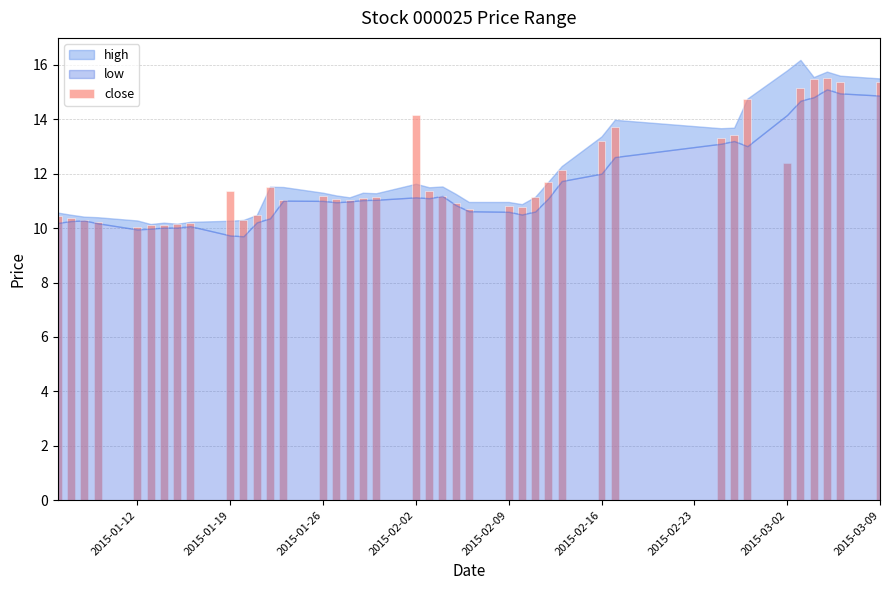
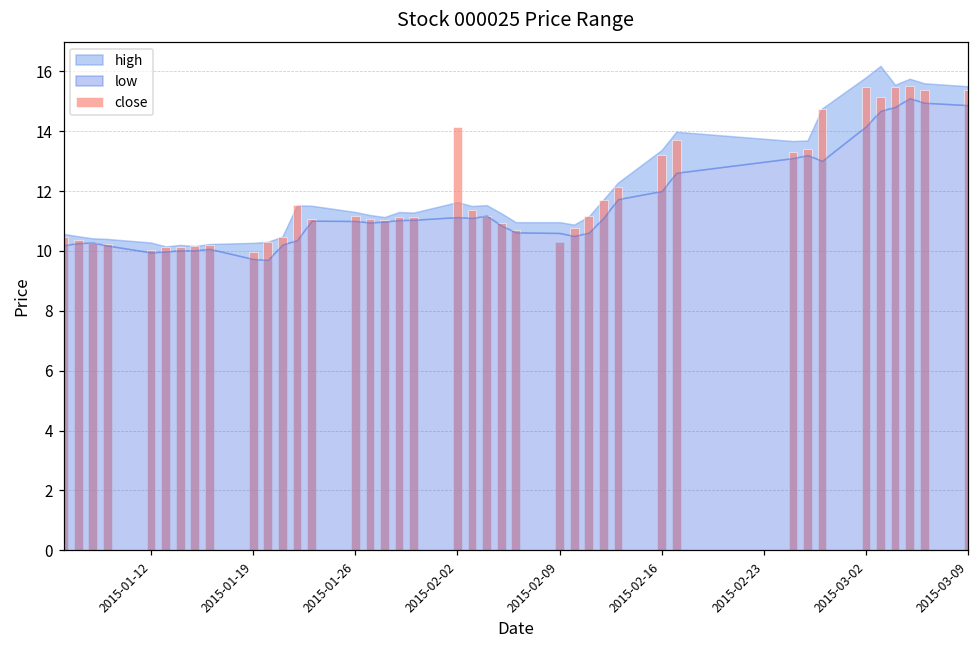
close, 2015-01-19: 11.4 -> 10.0
close, 2015-02-09: 10.8 -> 10.3
close, 2015-03-02: 12.4 -> 15.5
